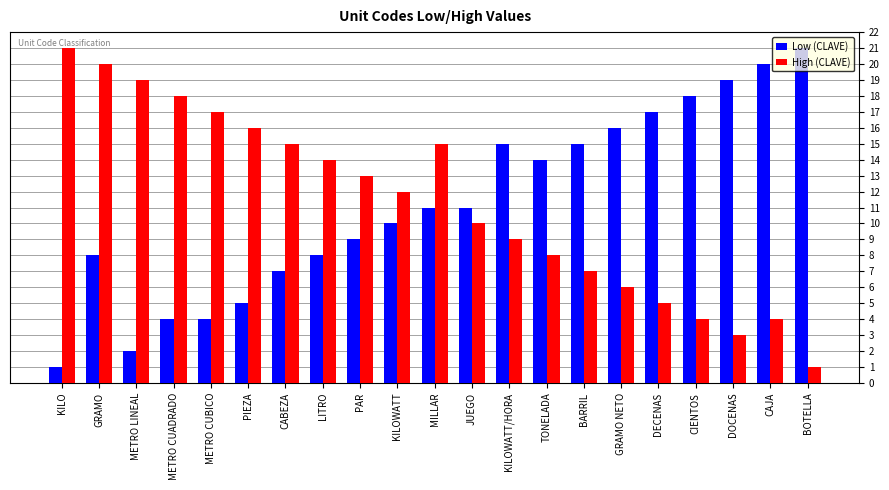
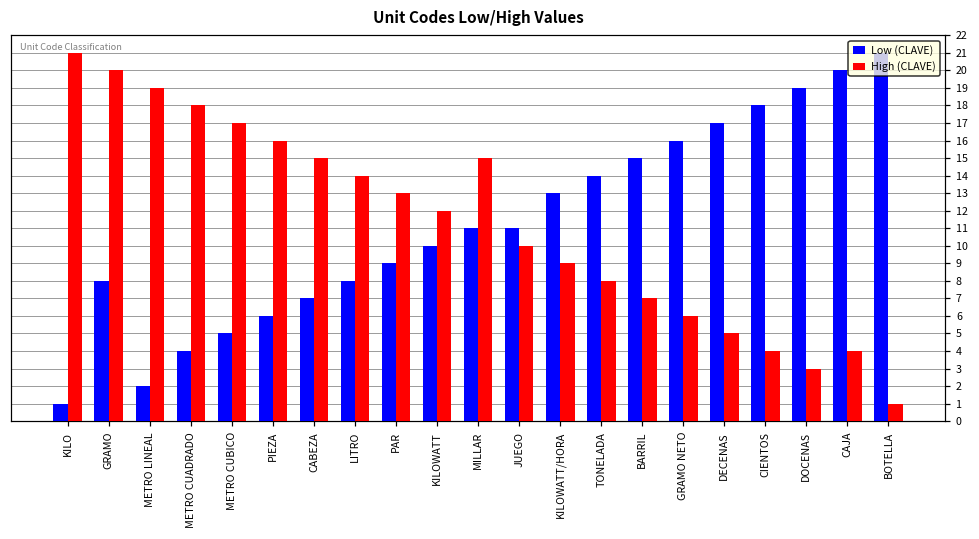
Low (CLAVE), METRO CUBICO: 4 -> 5
Low (CLAVE), PIEZA: 5 -> 6
Low (CLAVE), KILOWATT/HORA: 15 -> 13
